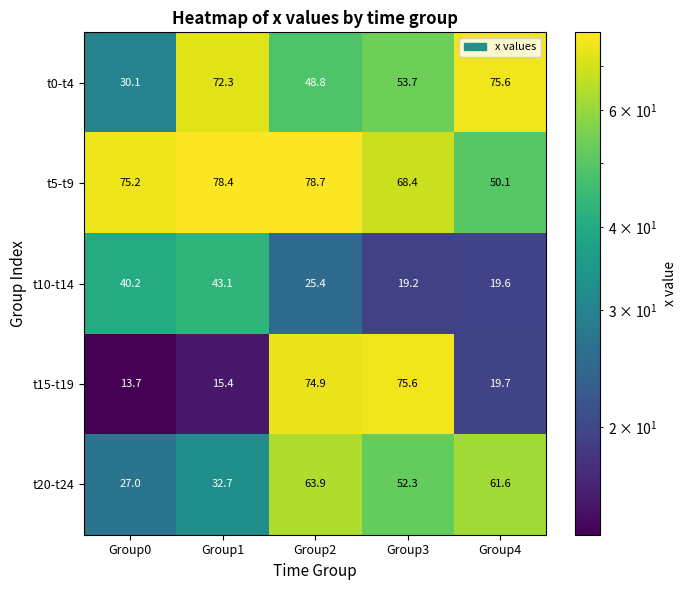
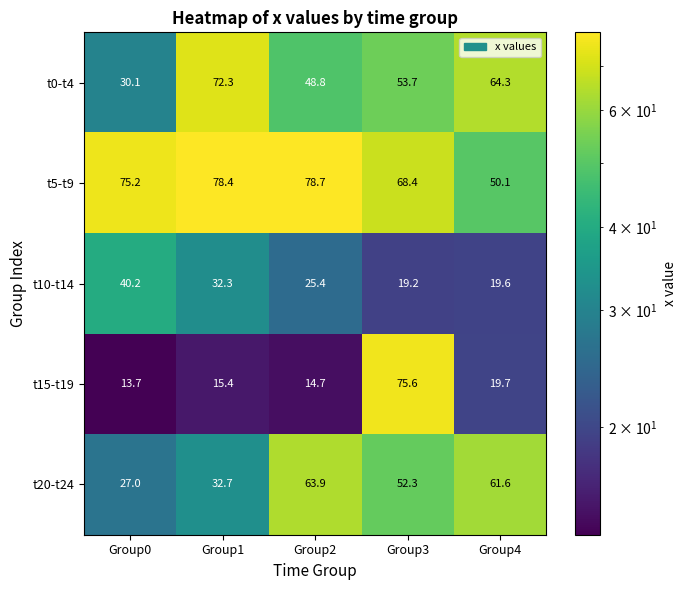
t0-t4, Group4: 75.6 -> 64.3
t10-t14, Group1: 43.1 -> 32.3
t15-t19, Group2: 74.9 -> 14.7
